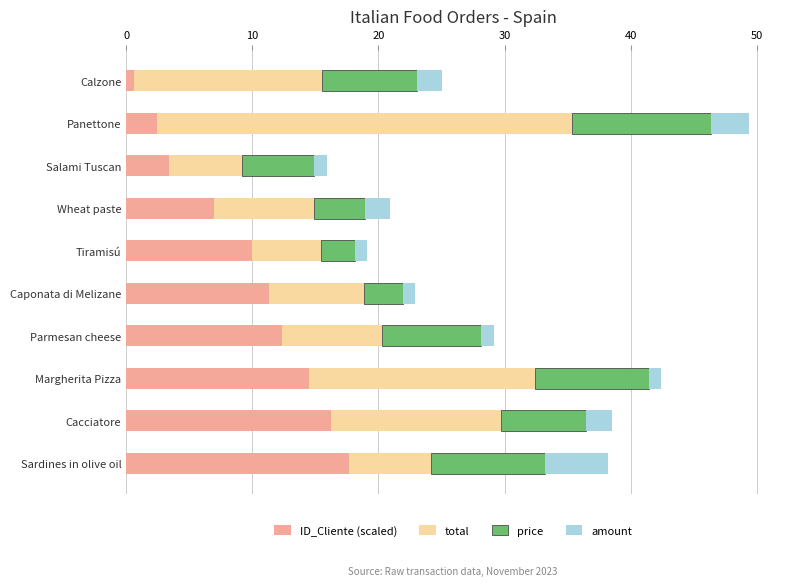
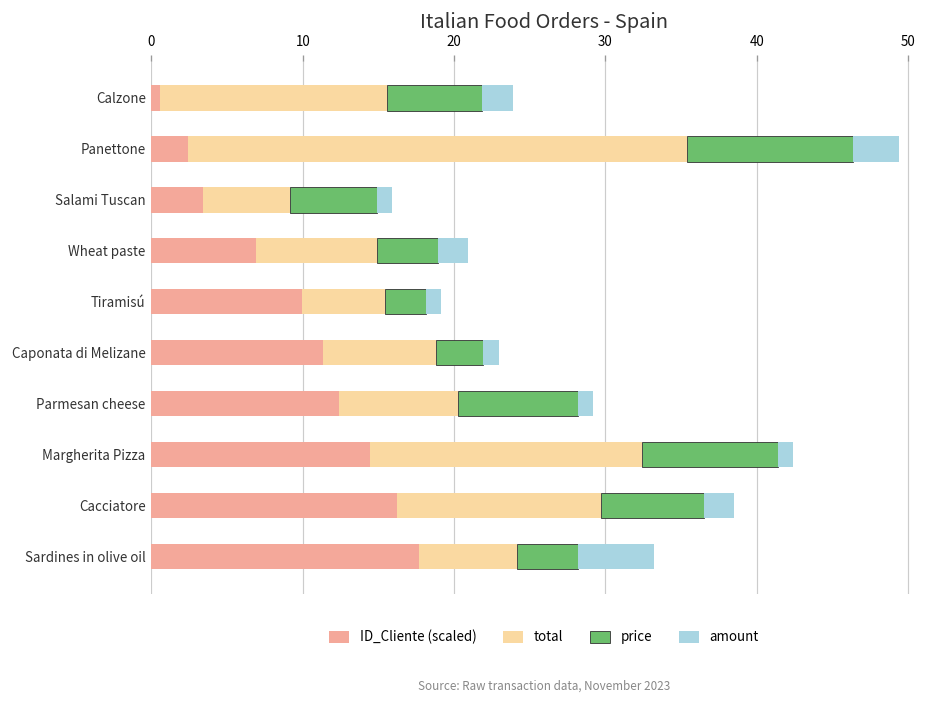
price, Calzone: 7.5 -> 6.3
price, Sardines in olive oil: 9.0 -> 4.0
